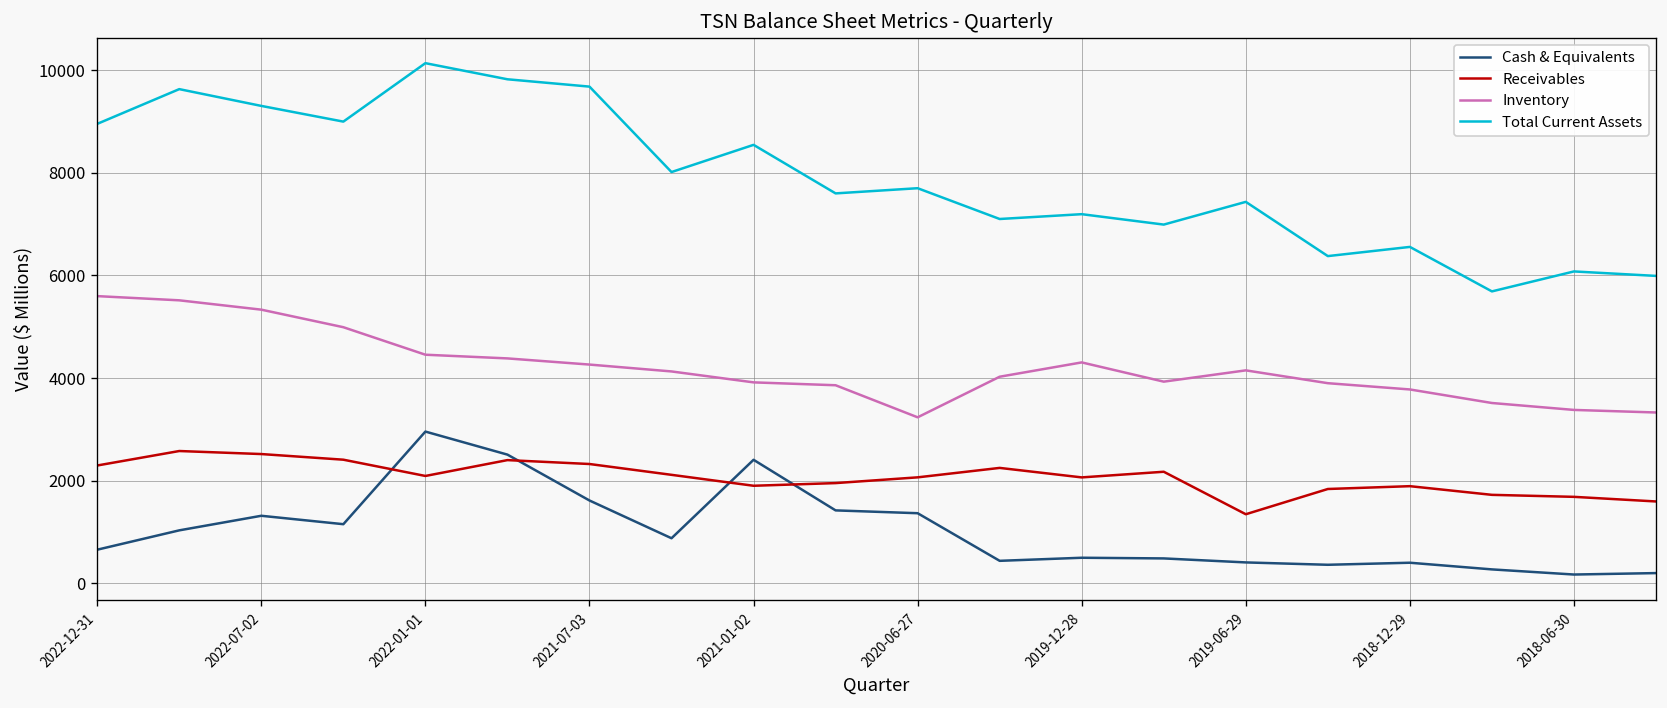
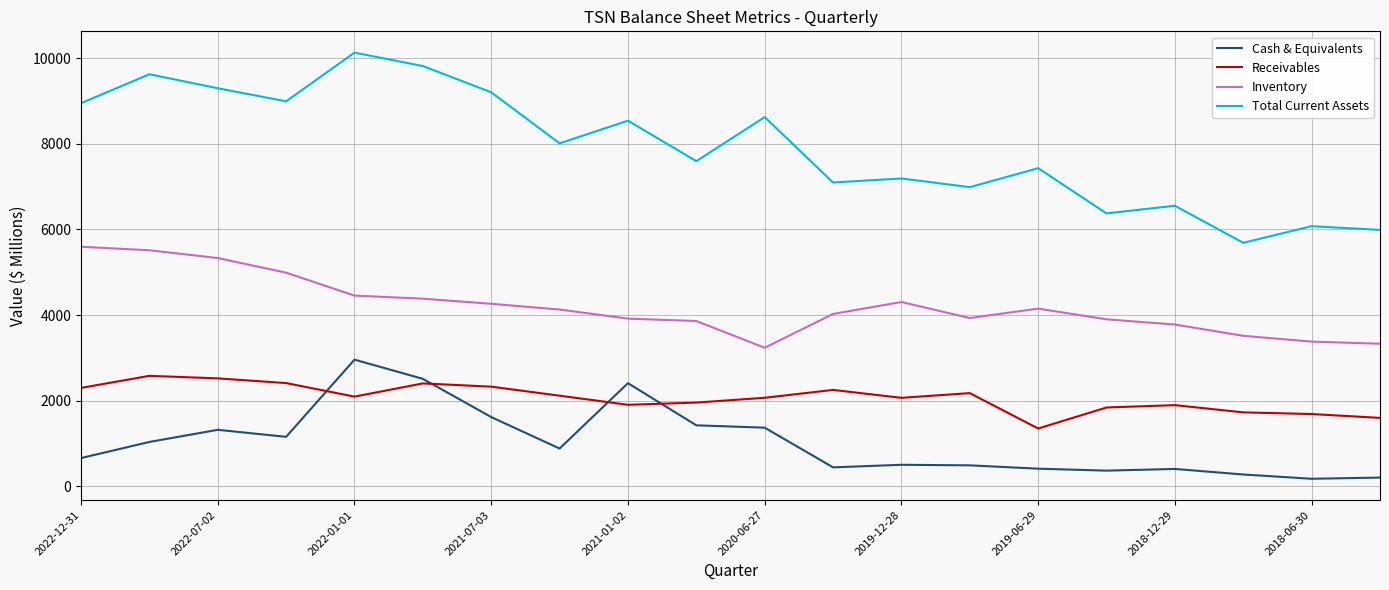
Total Current Assets, 2021-07-03: 9700 -> 9200
Total Current Assets, 2020-06-27: 7700 -> 8600
